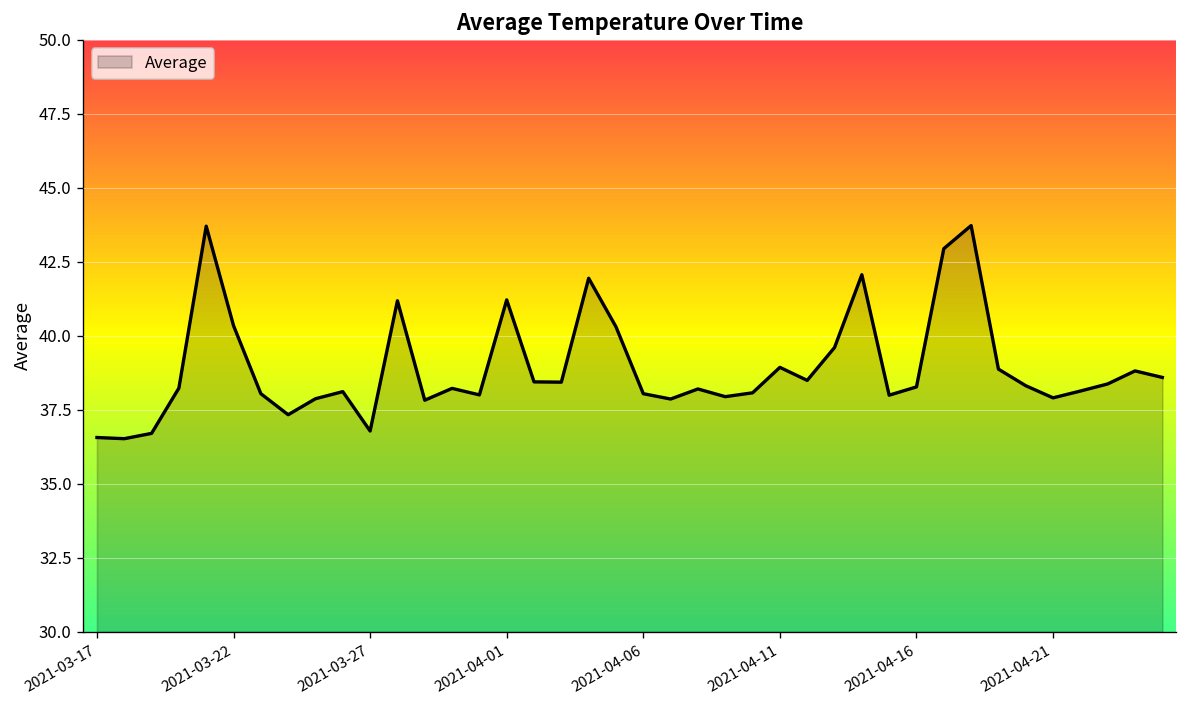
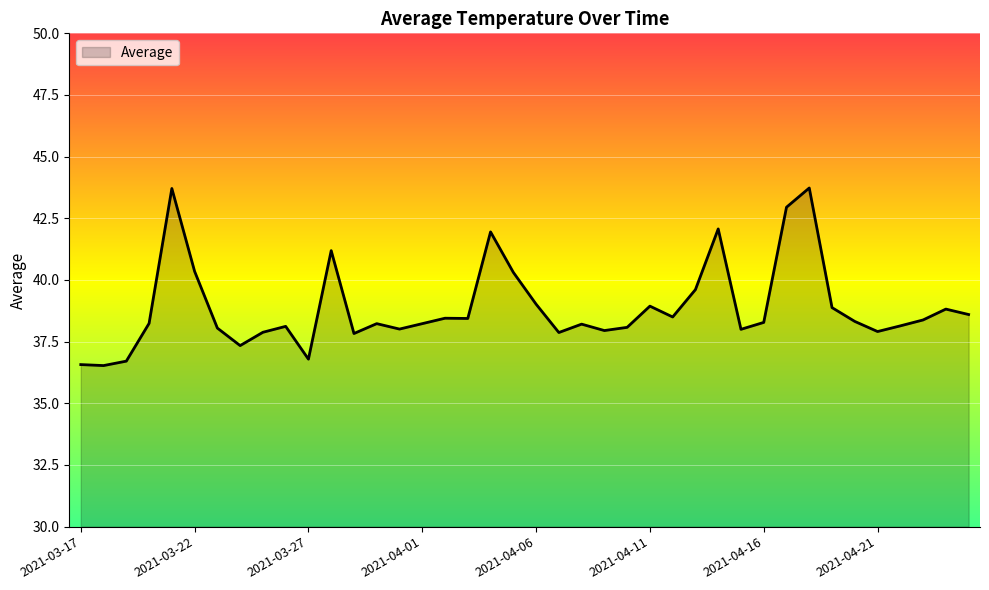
2021-04-01: 41.2 -> 38.2
2021-04-06: 38.1 -> 39.0
